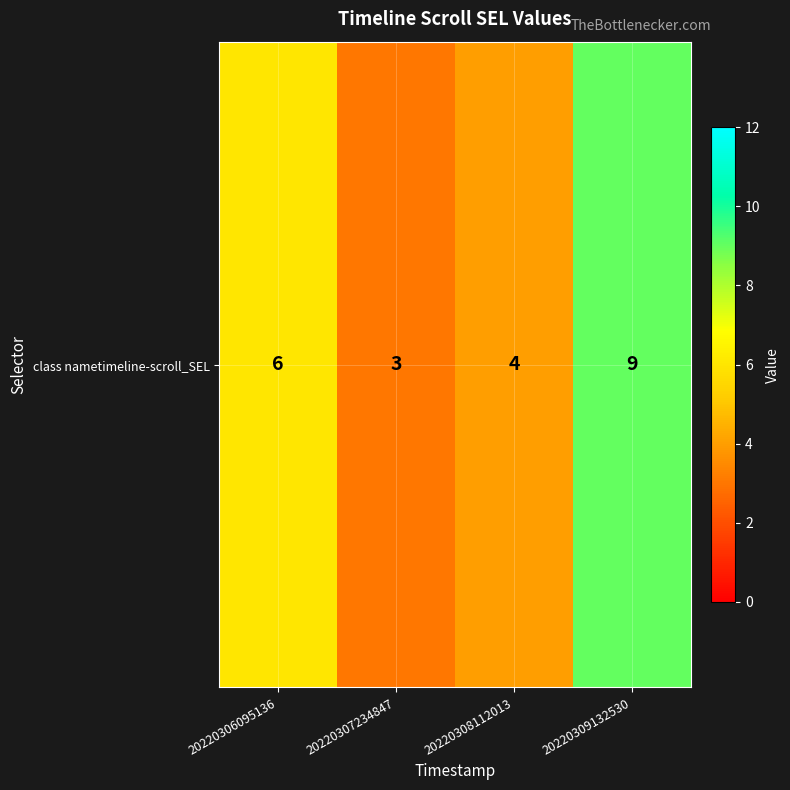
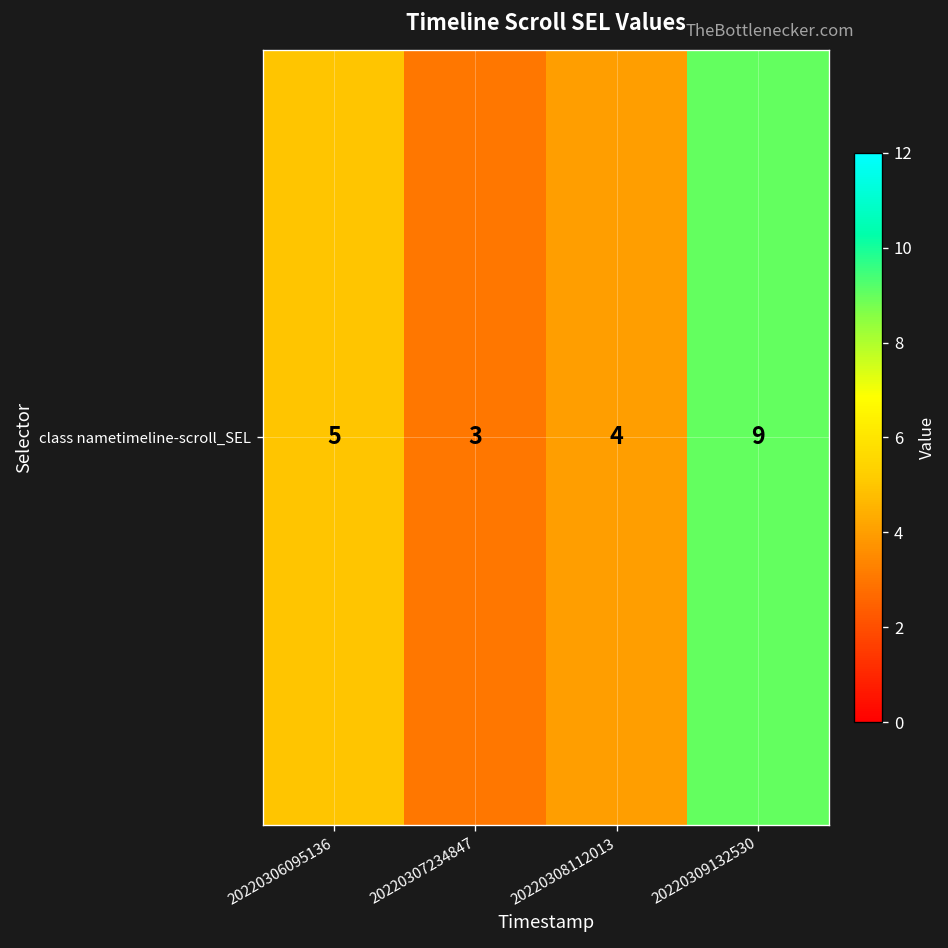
class nametimeline-scroll_SEL, 20220306095136: 6 -> 5
